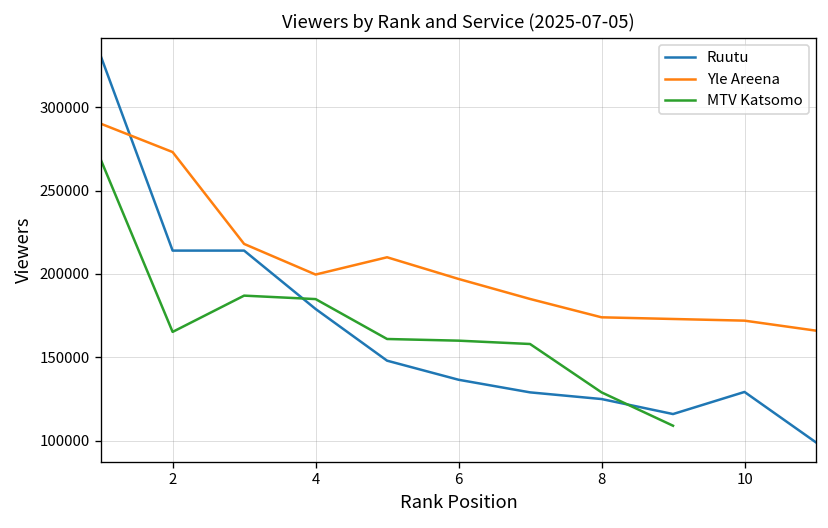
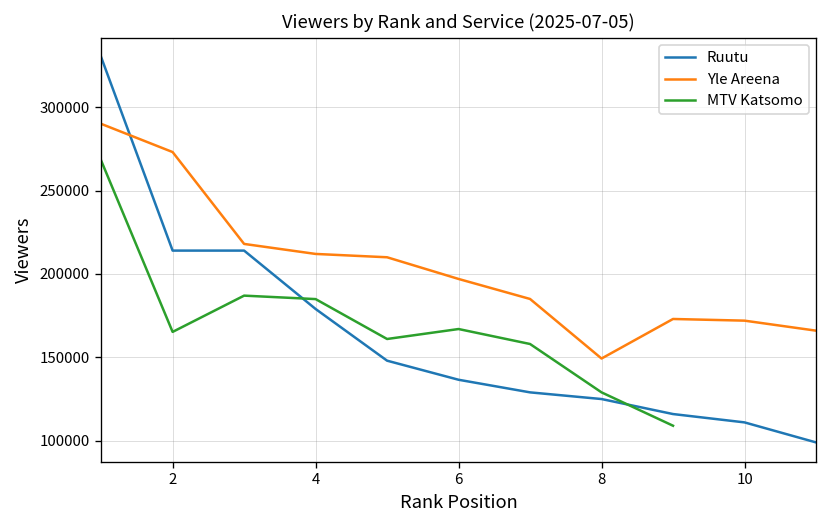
Yle Areena, 4: 200000 -> 212000
MTV Katsomo, 6: 160000 -> 167000
Yle Areena, 8: 174000 -> 149000
Ruutu, 10: 129000 -> 111000
